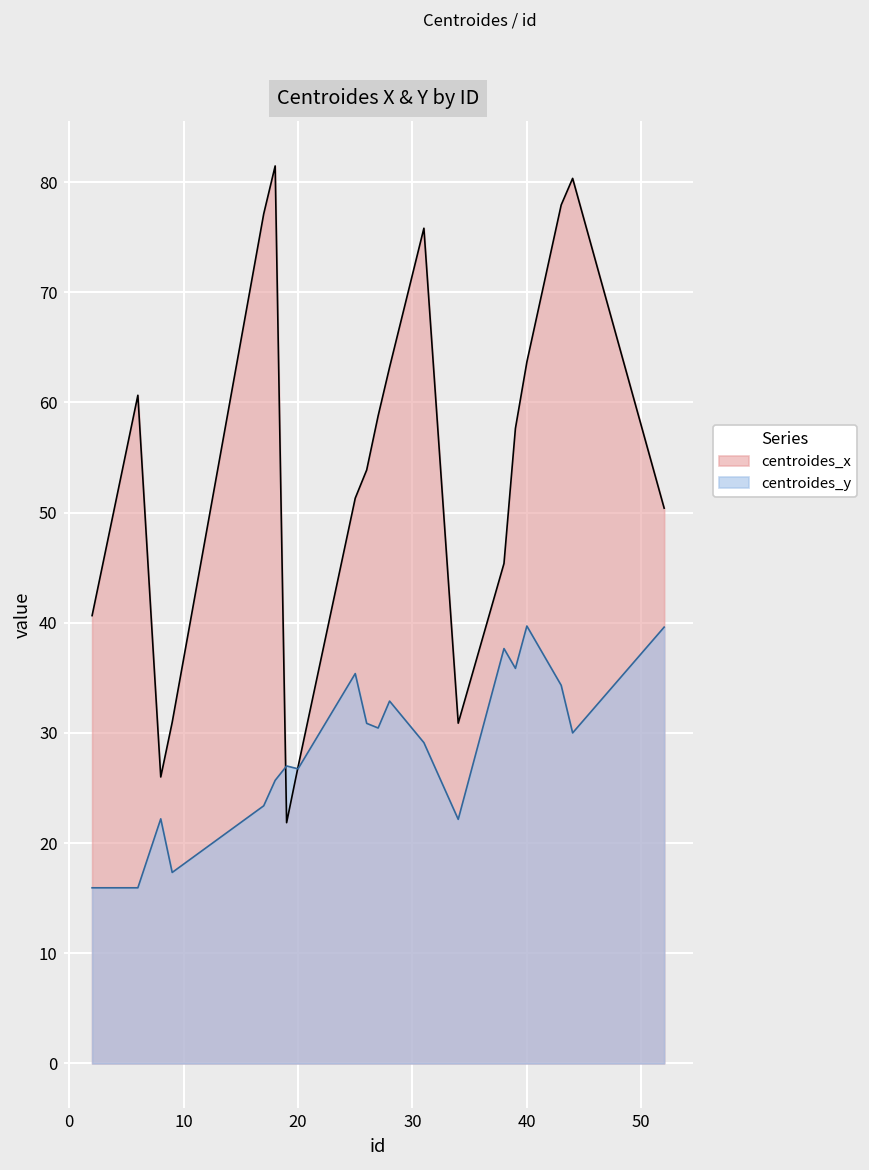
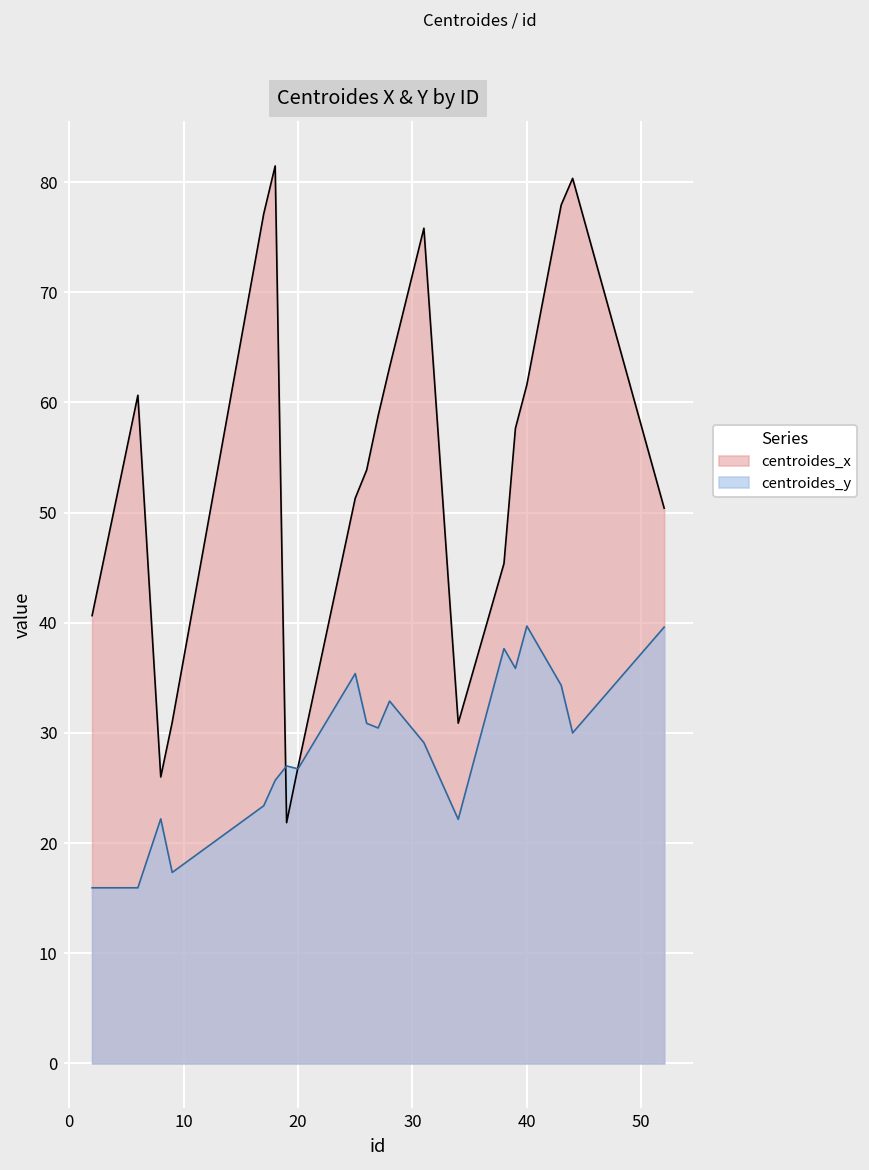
centroides_x, 40: 64 -> 62
